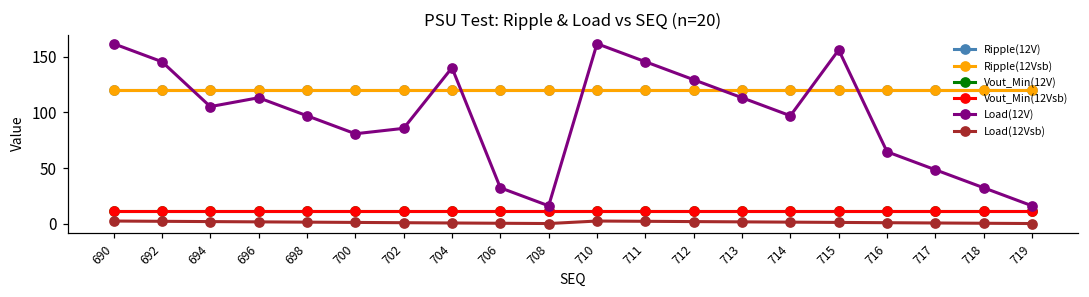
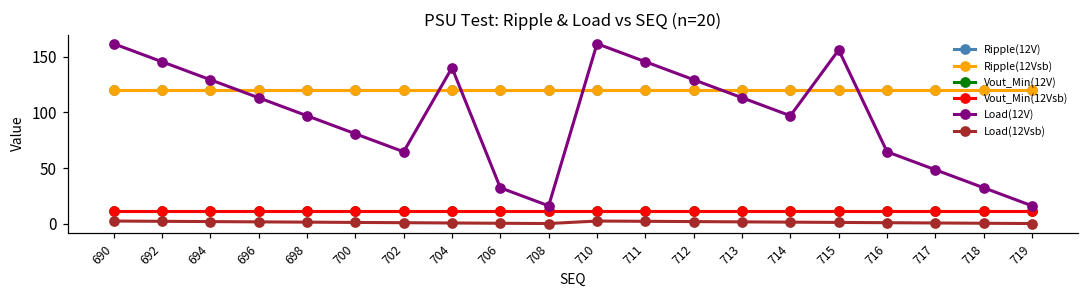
Load(12V), 694: 105 -> 129
Load(12V), 702: 86 -> 65
